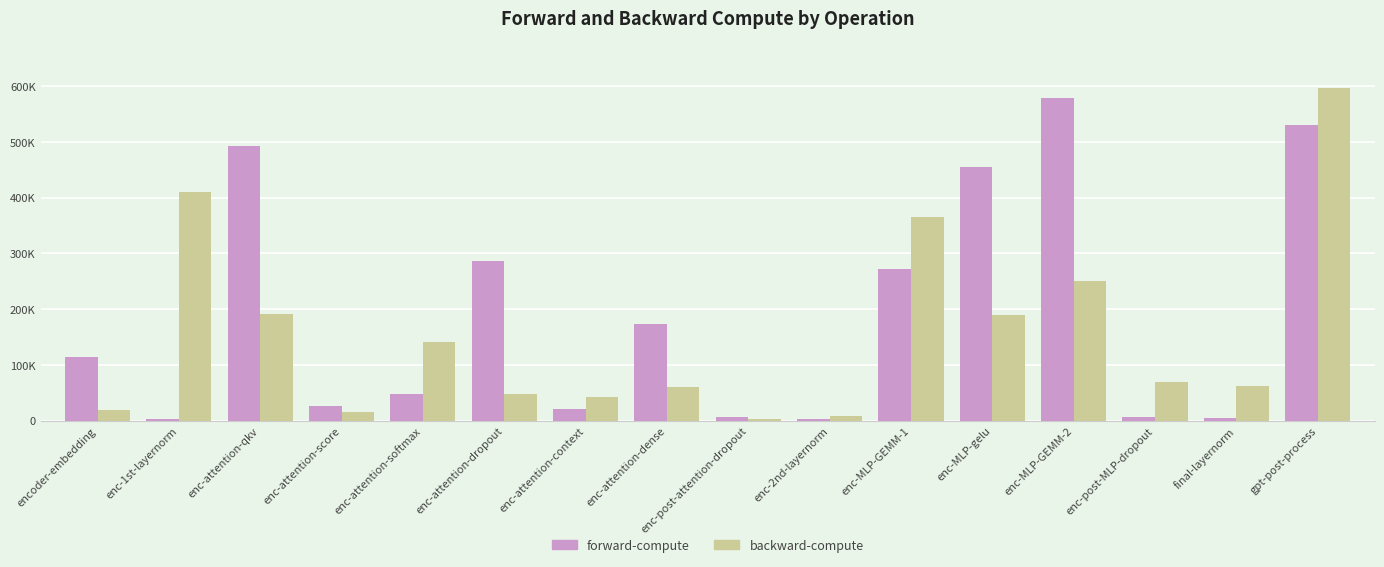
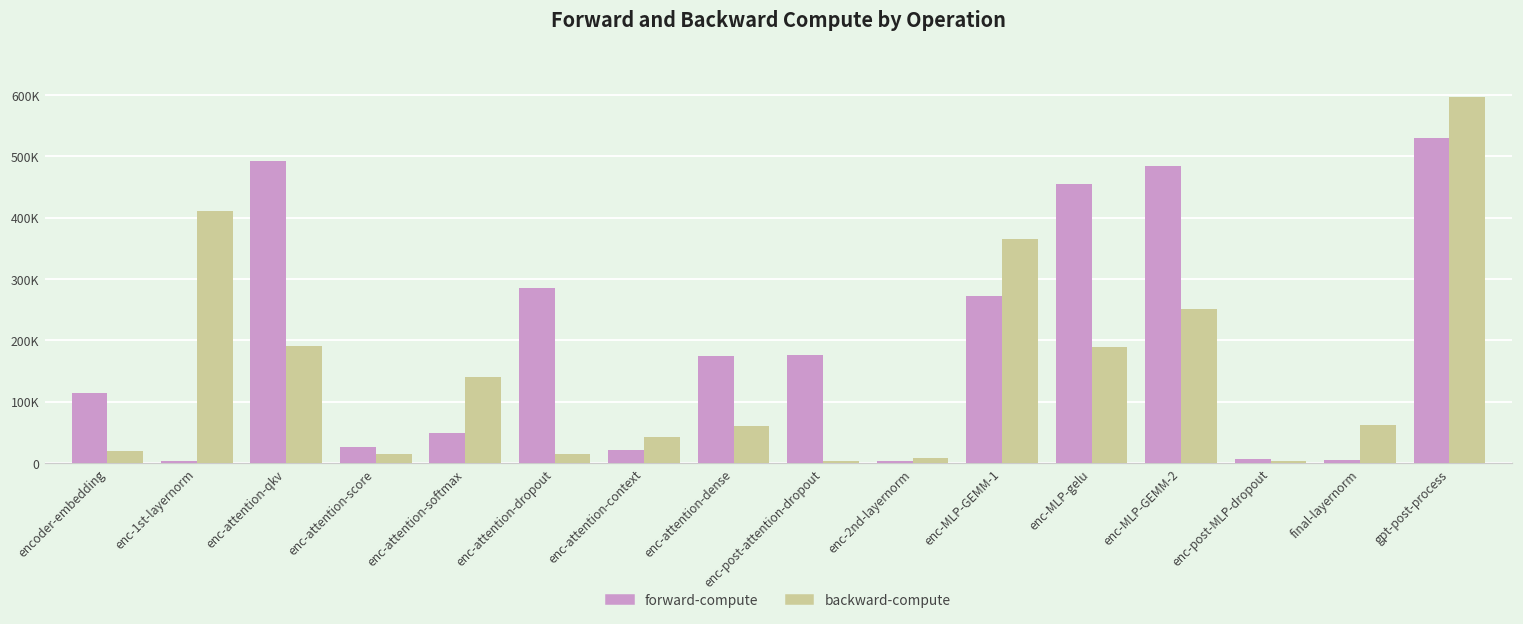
backward-compute, enc-attention-dropout: 50000 -> 20000
forward-compute, enc-post-attention-dropout: 10000 -> 180000
forward-compute, enc-MLP-GEMM-2: 580000 -> 480000
backward-compute, enc-post-MLP-dropout: 70000 -> 0
